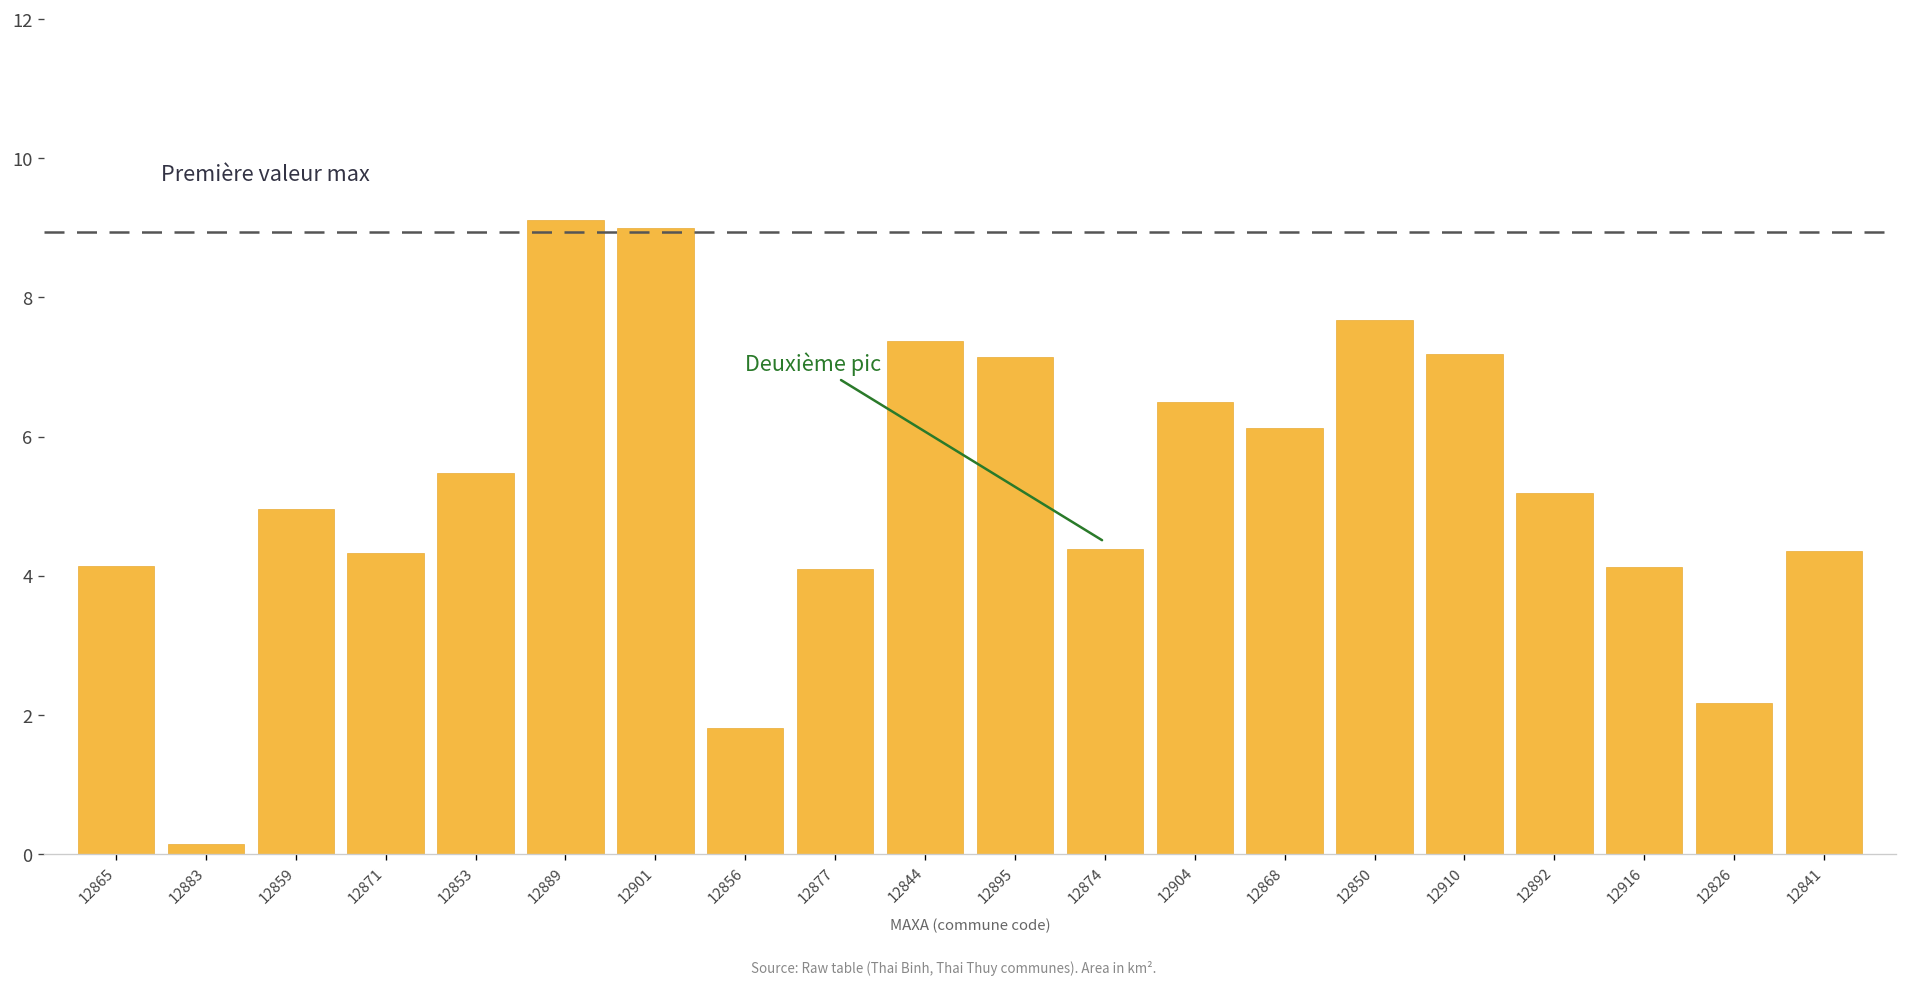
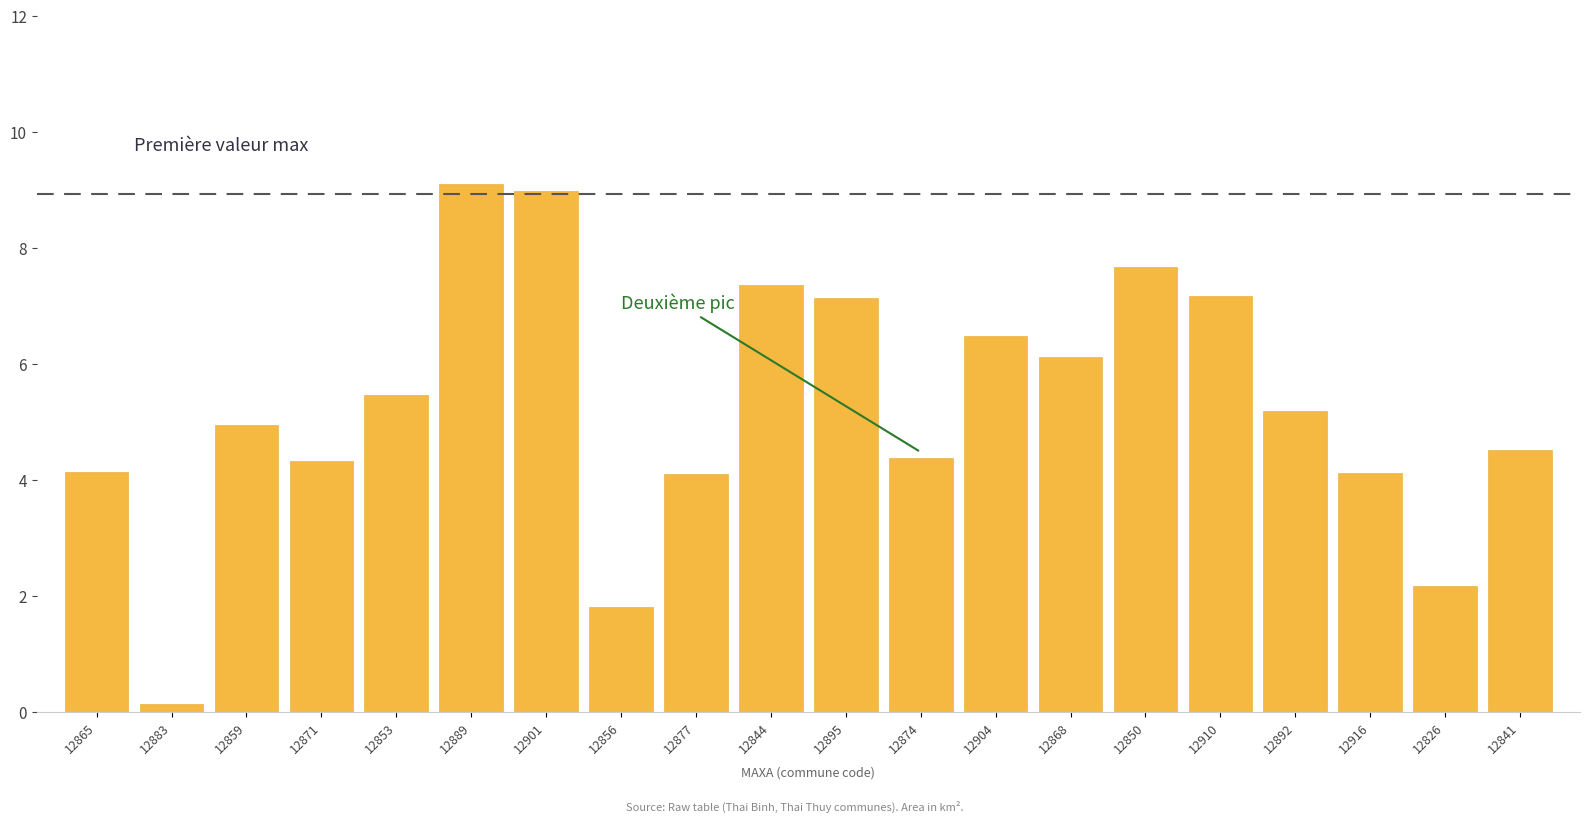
12841: 4.4 -> 4.5
